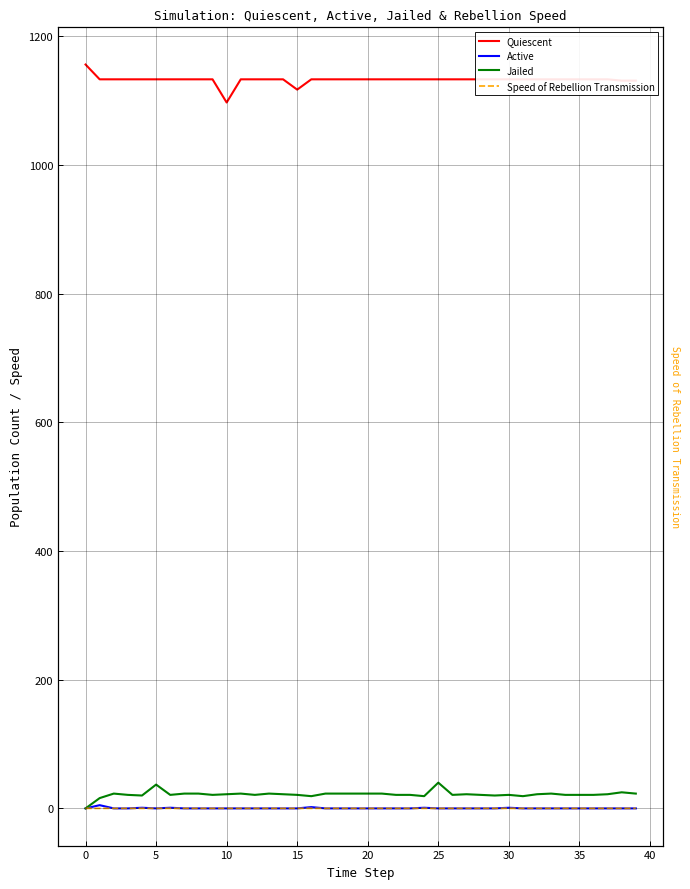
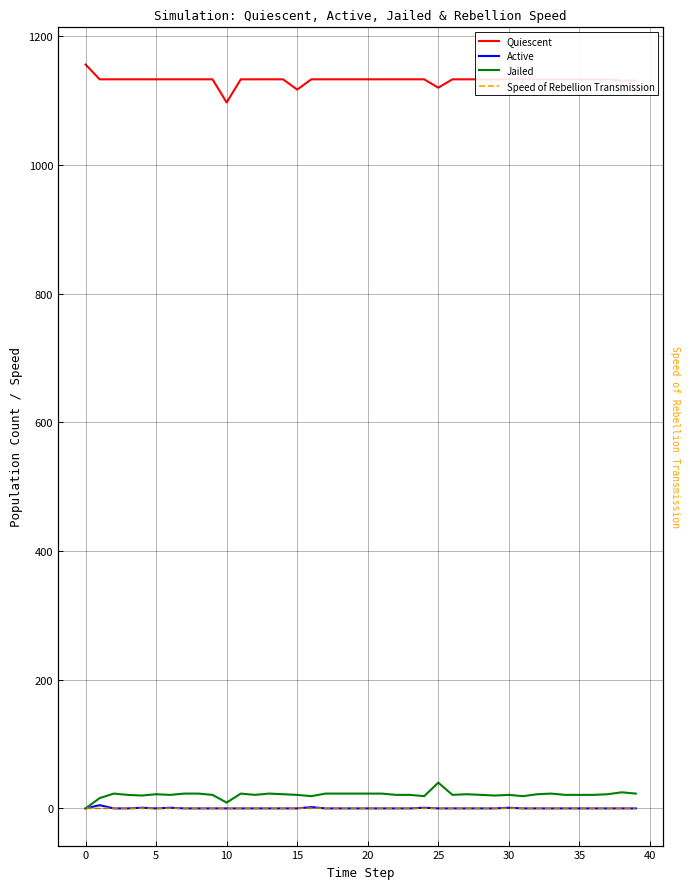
Jailed, 5: 40 -> 20
Jailed, 10: 20 -> 10
Quiescent, 25: 1130 -> 1120
